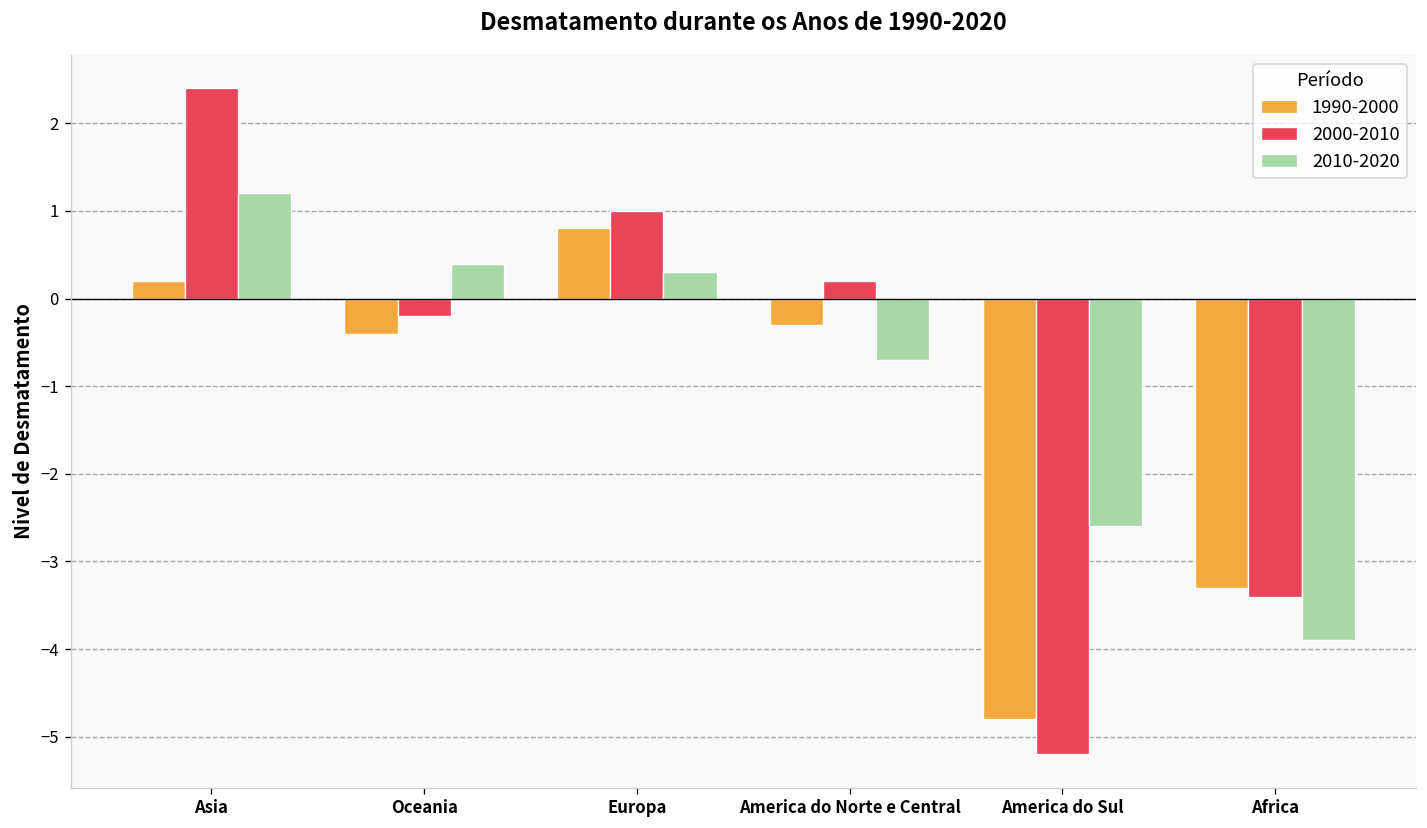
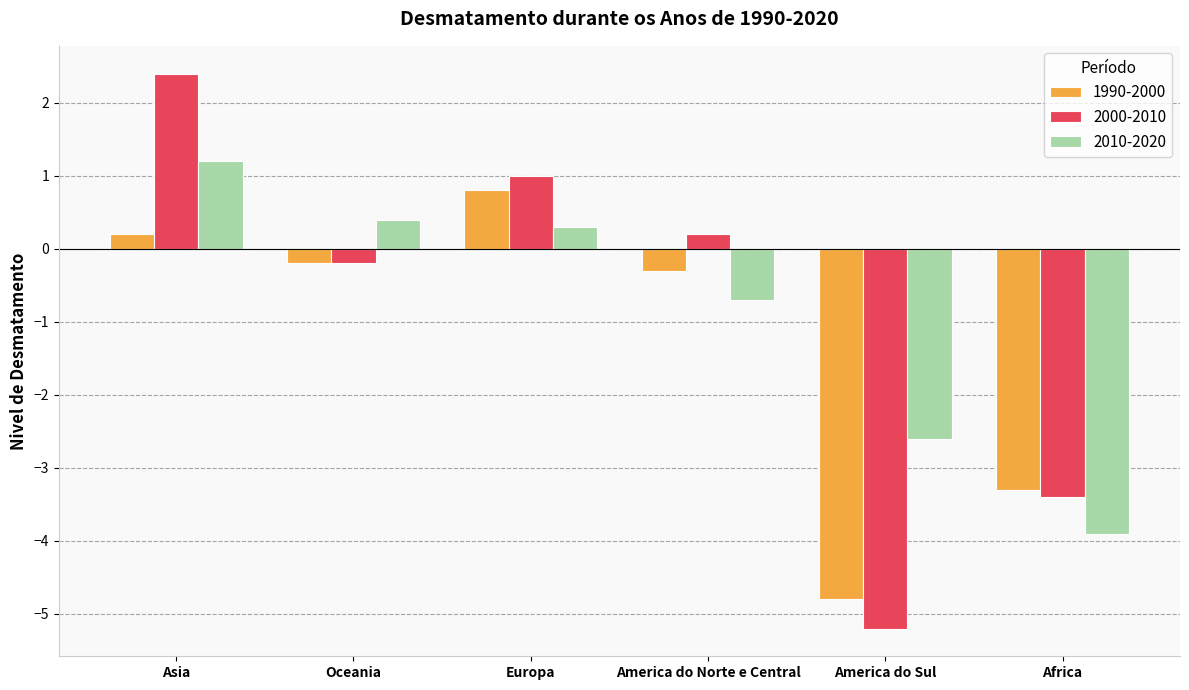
1990-2000, Oceania: -0.4 -> -0.2
